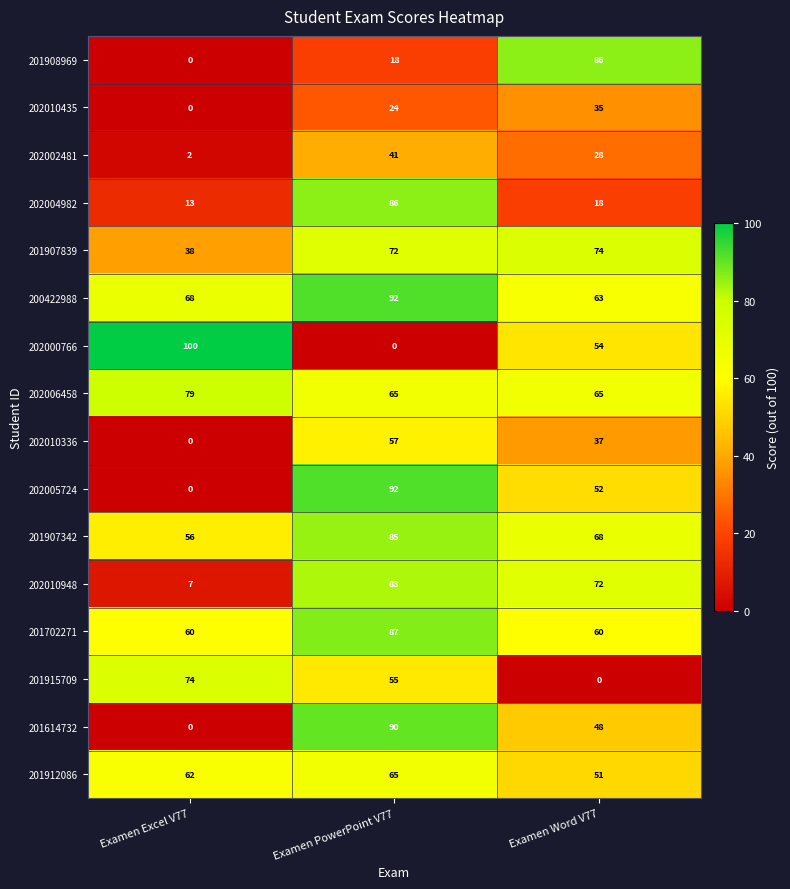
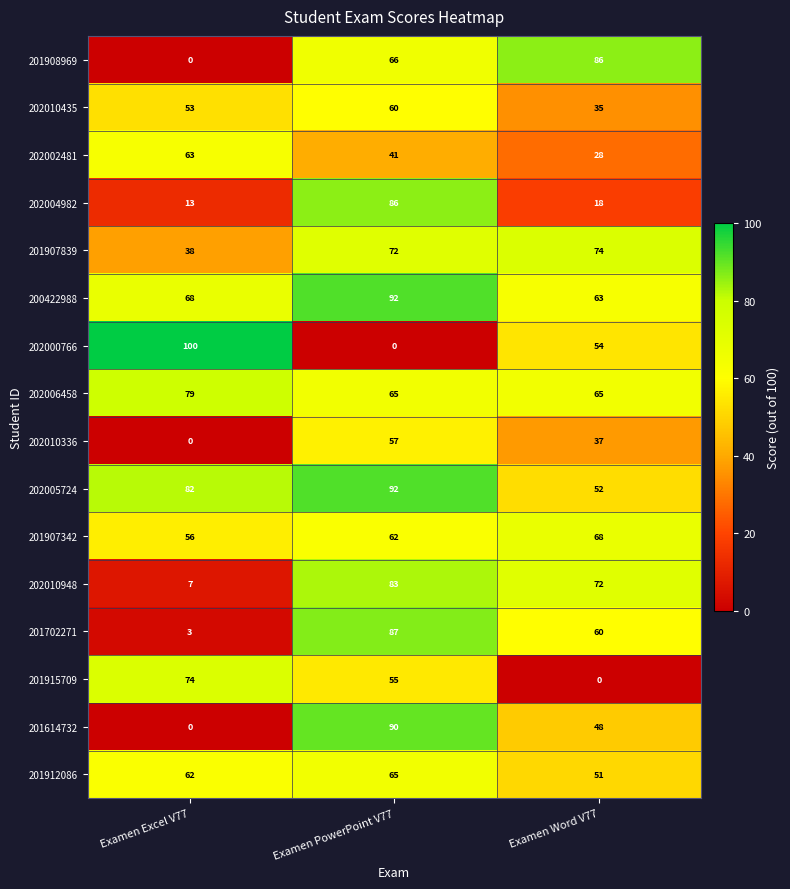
201908969, Examen PowerPoint V77: 18 -> 66
202010435, Examen Excel V77: 0 -> 53
202010435, Examen PowerPoint V77: 24 -> 60
202002481, Examen Excel V77: 2 -> 63
202005724, Examen Excel V77: 0 -> 82
201907342, Examen PowerPoint V77: 85 -> 62
201702271, Examen Excel V77: 60 -> 3
